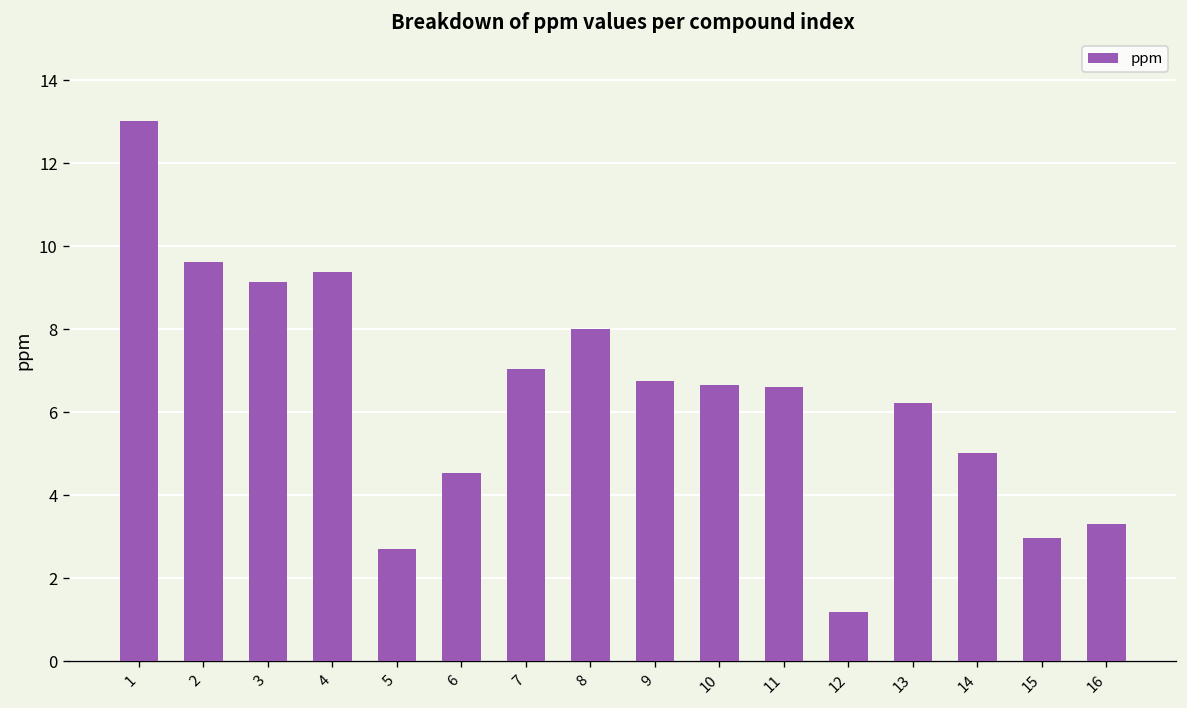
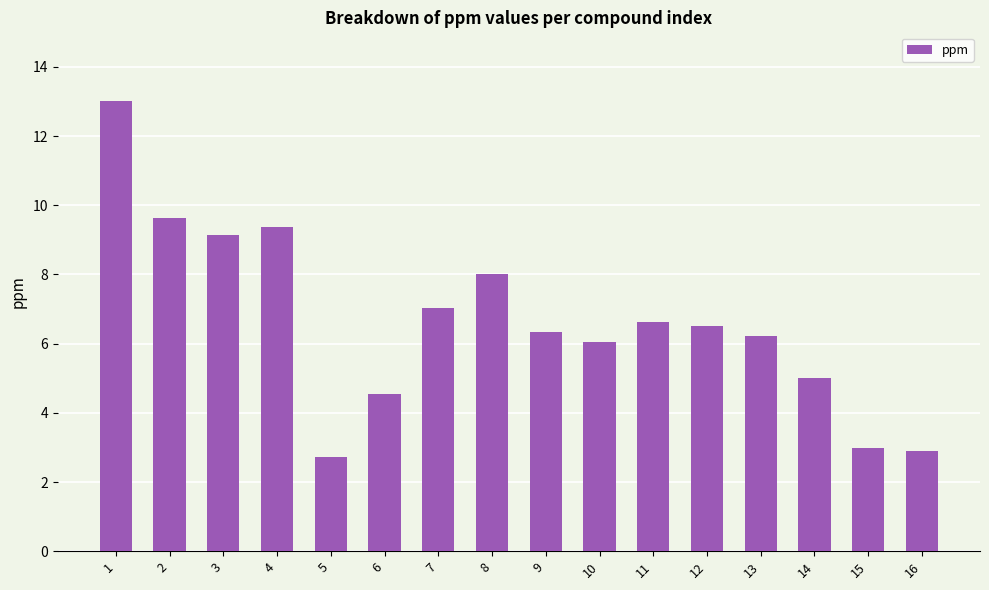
9: 6.8 -> 6.3
10: 6.7 -> 6.1
12: 1.2 -> 6.5
16: 3.3 -> 2.9
